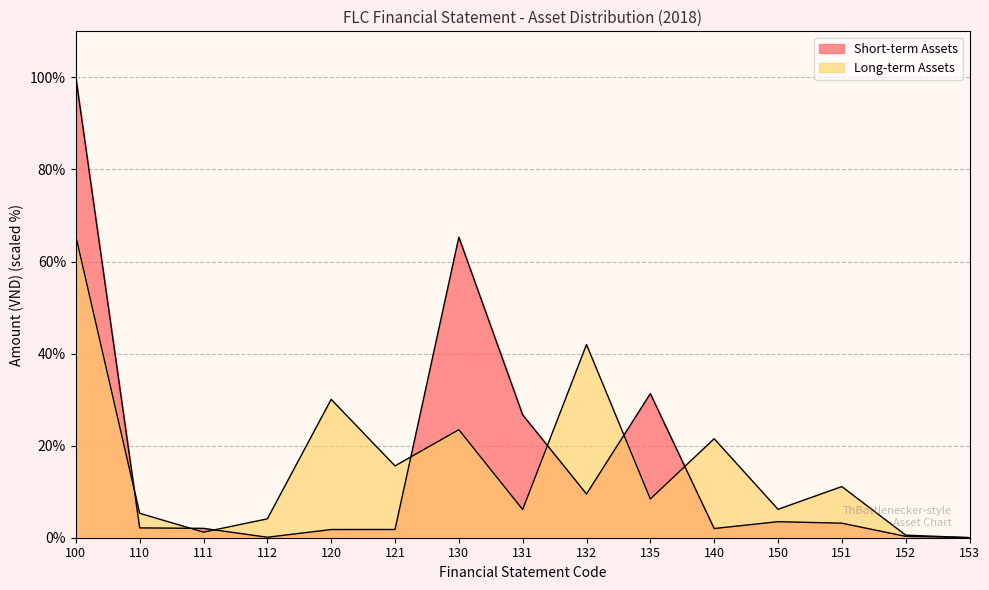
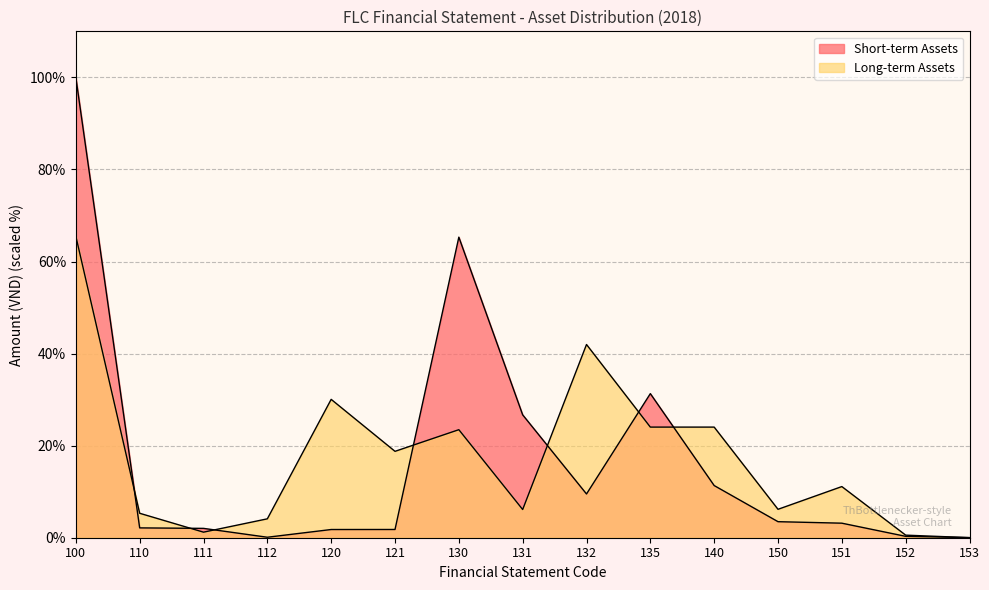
Long-term Assets, 121: 16% -> 19%
Long-term Assets, 135: 8% -> 24%
Short-term Assets, 140: 2% -> 11%
Long-term Assets, 140: 22% -> 24%
